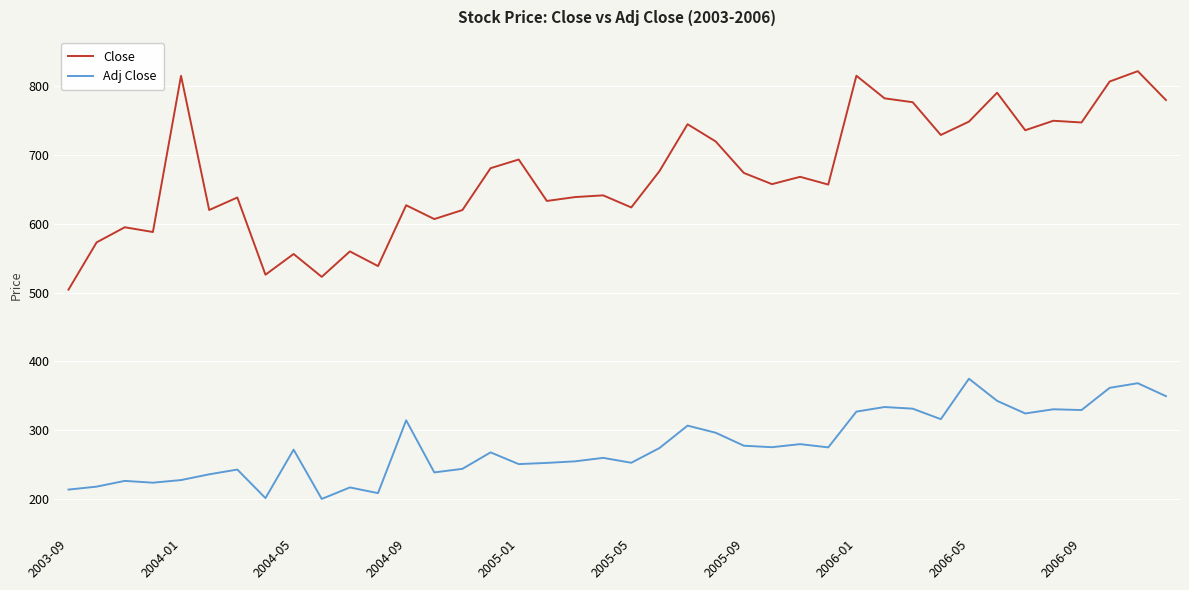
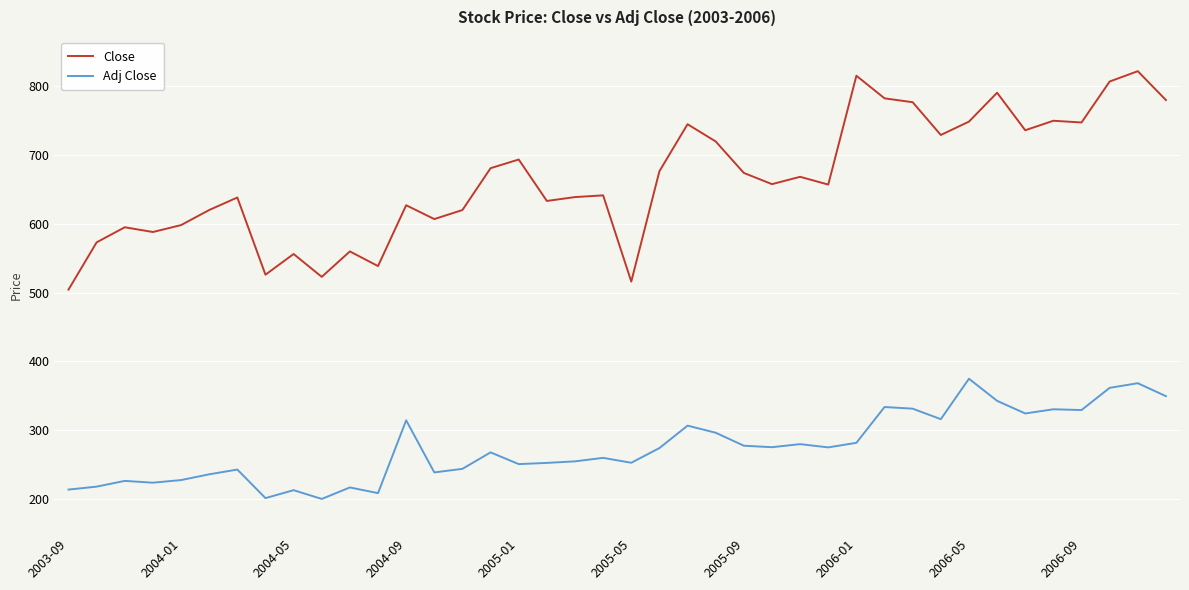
Close, 2004-01: 810 -> 600
Adj Close, 2004-05: 270 -> 210
Close, 2005-05: 620 -> 520
Adj Close, 2006-01: 330 -> 280
